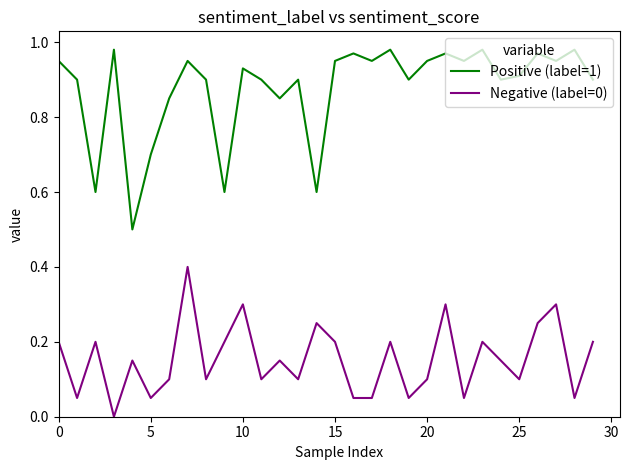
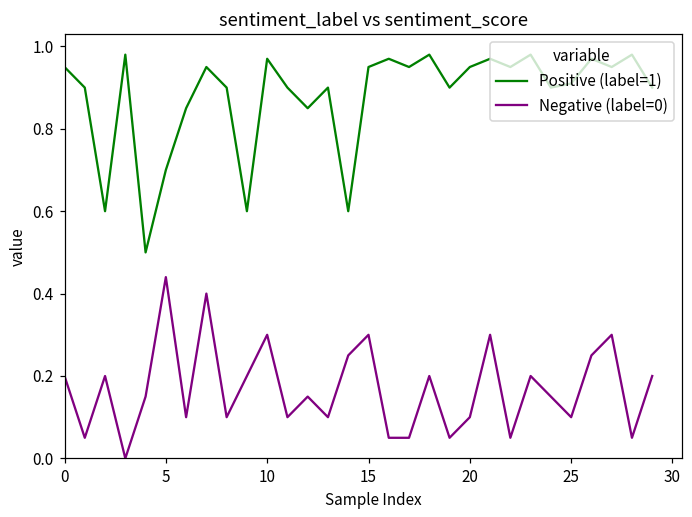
Negative (label=0), 5: 0.05 -> 0.44
Positive (label=1), 10: 0.93 -> 0.97
Negative (label=0), 15: 0.2 -> 0.3
